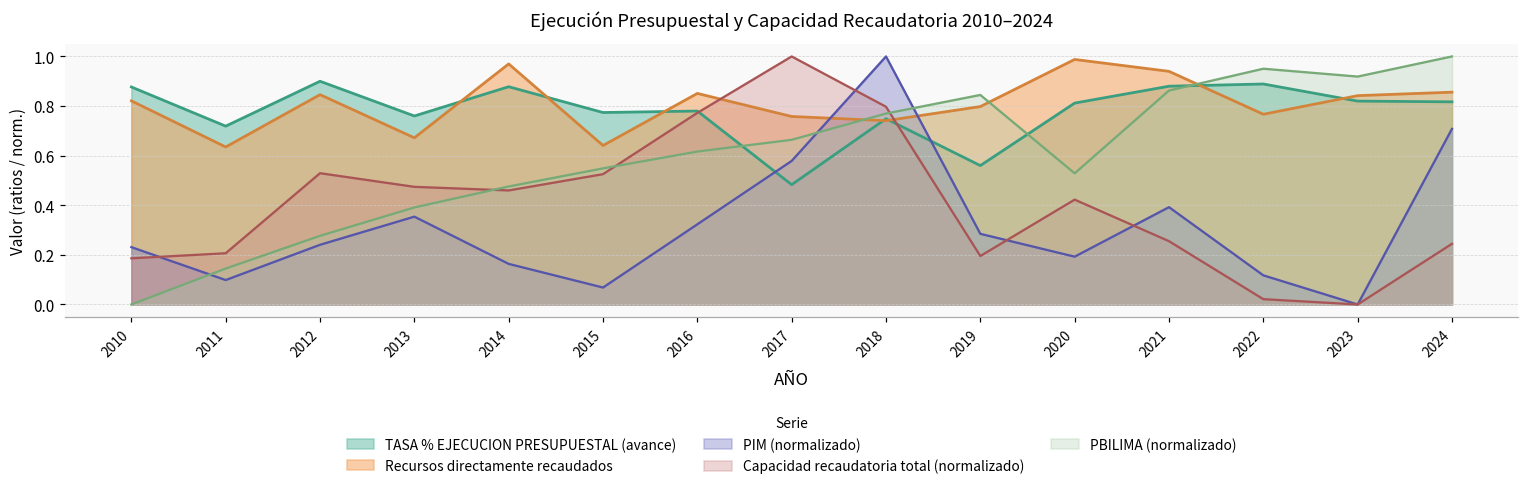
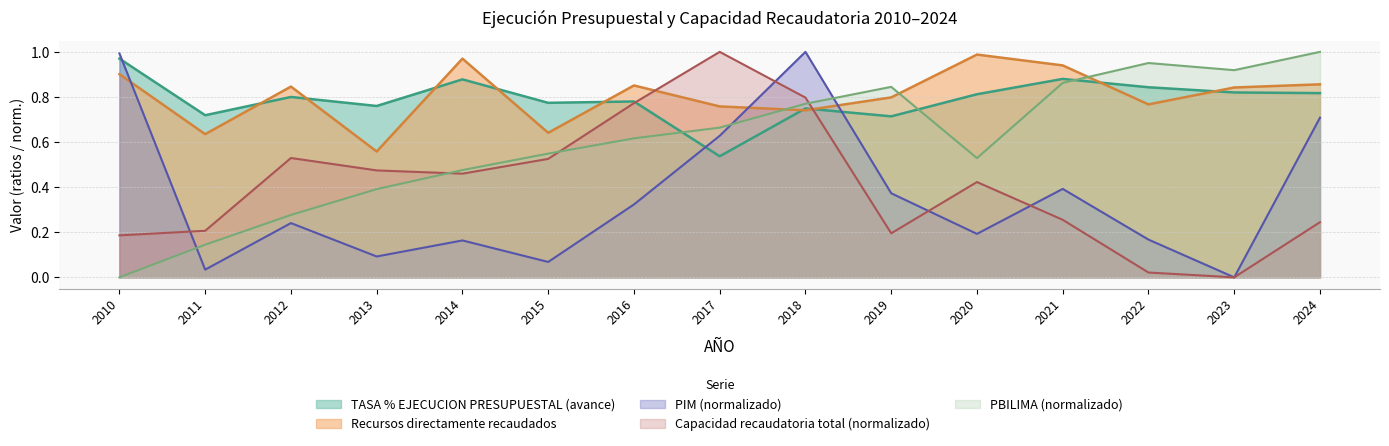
TASA % EJECUCION PRESUPUESTAL (avance), 2010: 0.88 -> 0.97
Recursos directamente recaudados, 2010: 0.82 -> 0.90
PIM (normalizado), 2010: 0.23 -> 0.99
PIM (normalizado), 2011: 0.10 -> 0.03
TASA % EJECUCION PRESUPUESTAL (avance), 2012: 0.9 -> 0.8
Recursos directamente recaudados, 2013: 0.67 -> 0.56
PIM (normalizado), 2013: 0.35 -> 0.09
TASA % EJECUCION PRESUPUESTAL (avance), 2017: 0.48 -> 0.54
PIM (normalizado), 2017: 0.58 -> 0.63
TASA % EJECUCION PRESUPUESTAL (avance), 2019: 0.56 -> 0.71
PIM (normalizado), 2019: 0.28 -> 0.37
TASA % EJECUCION PRESUPUESTAL (avance), 2022: 0.89 -> 0.84
PIM (normalizado), 2022: 0.12 -> 0.17
